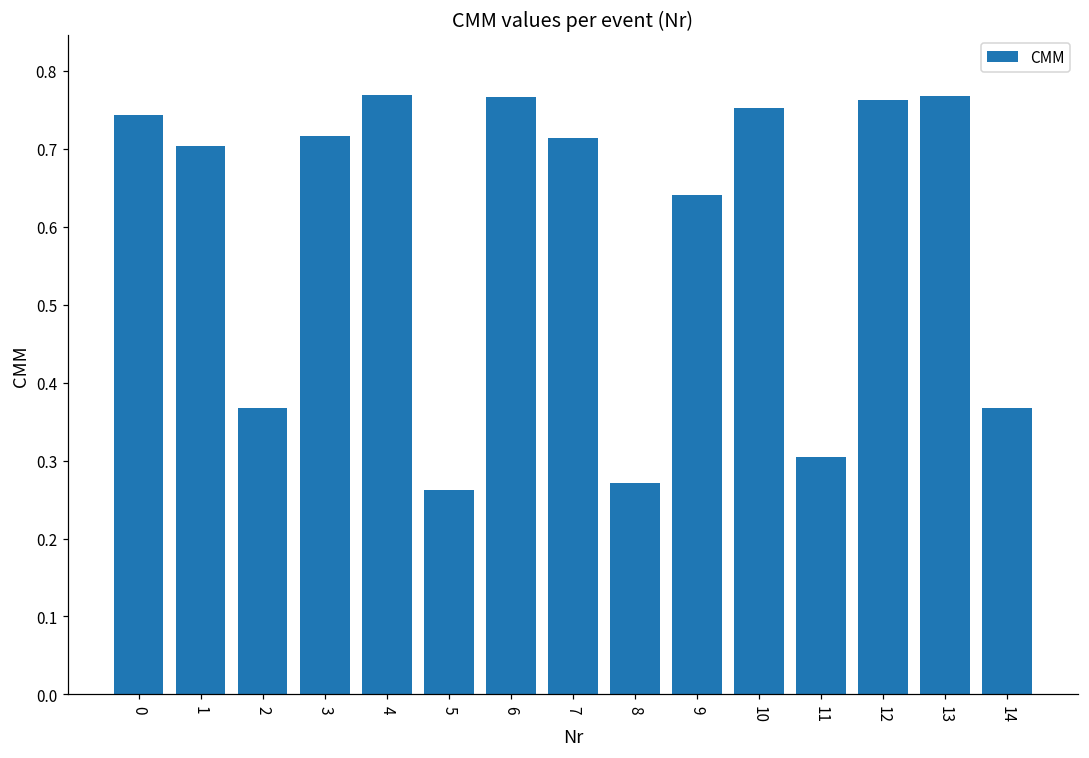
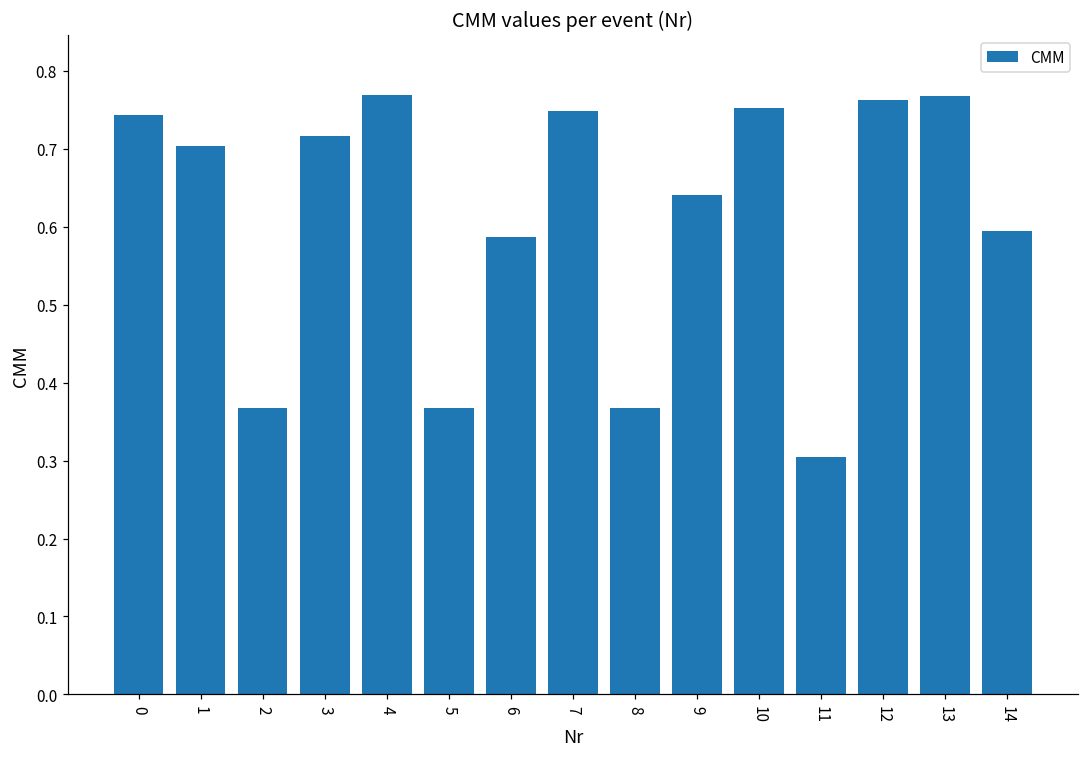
5: 0.26 -> 0.37
6: 0.77 -> 0.59
7: 0.71 -> 0.75
8: 0.27 -> 0.37
14: 0.37 -> 0.60
